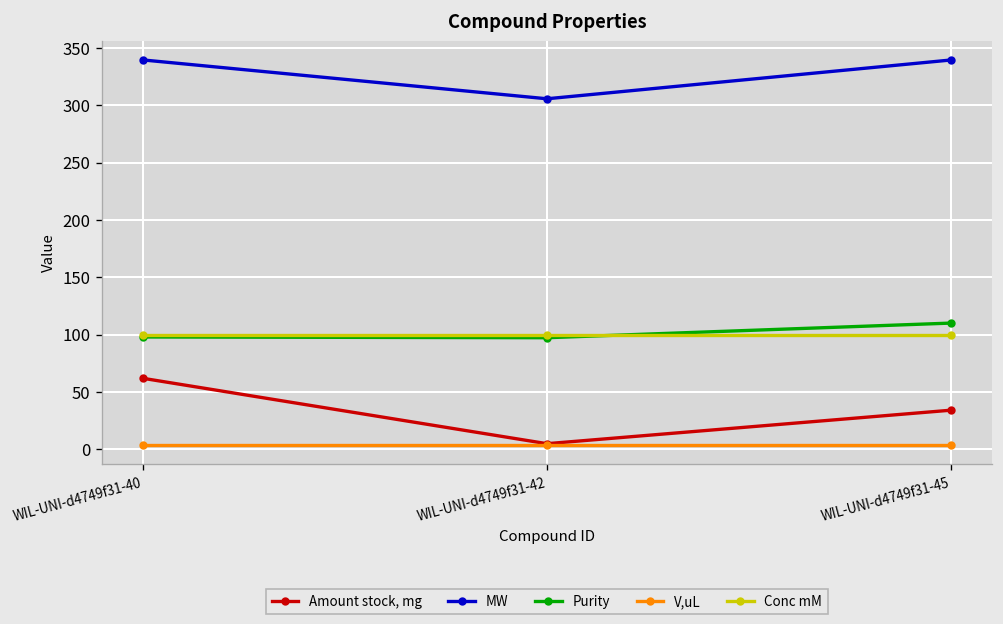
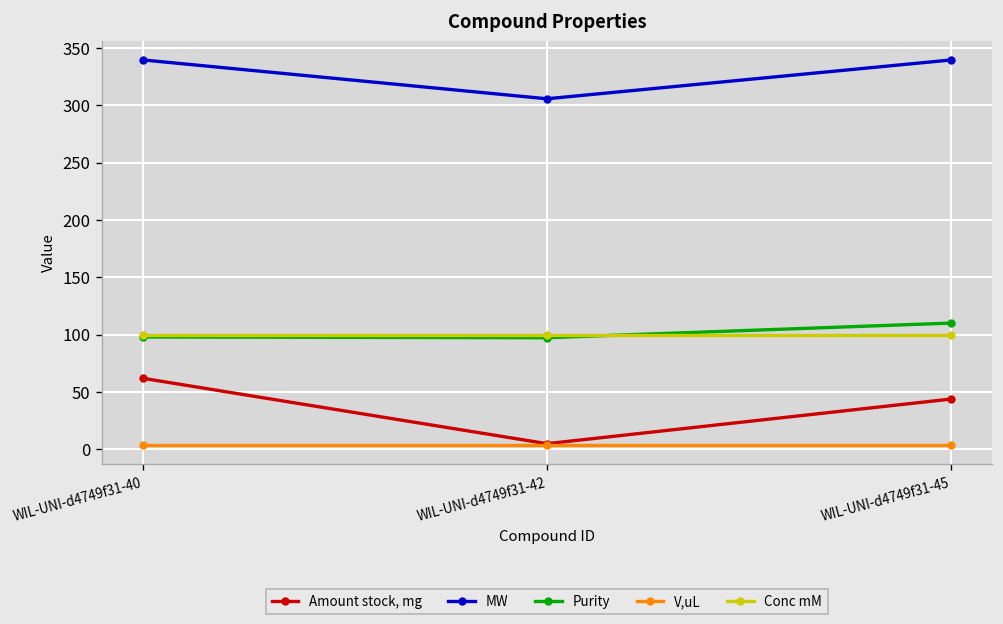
Amount stock, mg, WIL-UNI-d4749f31-45: 30 -> 40
